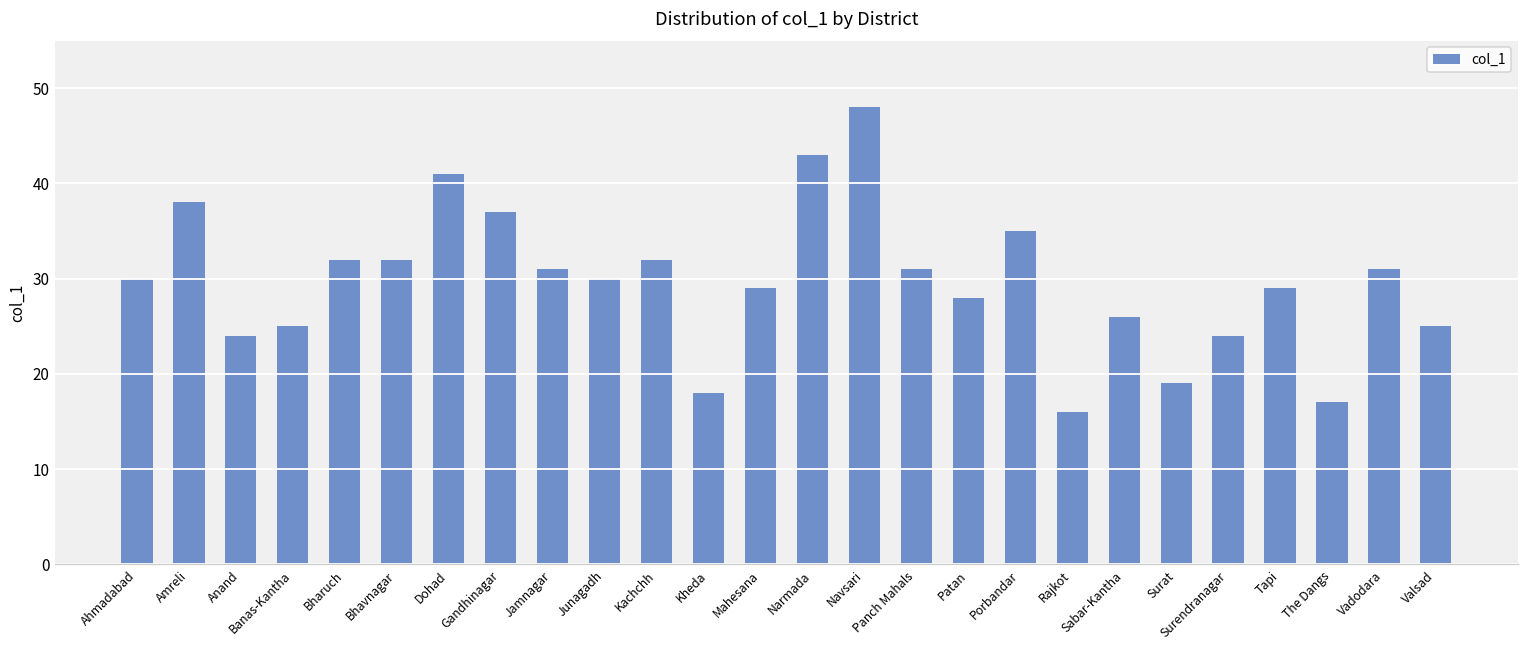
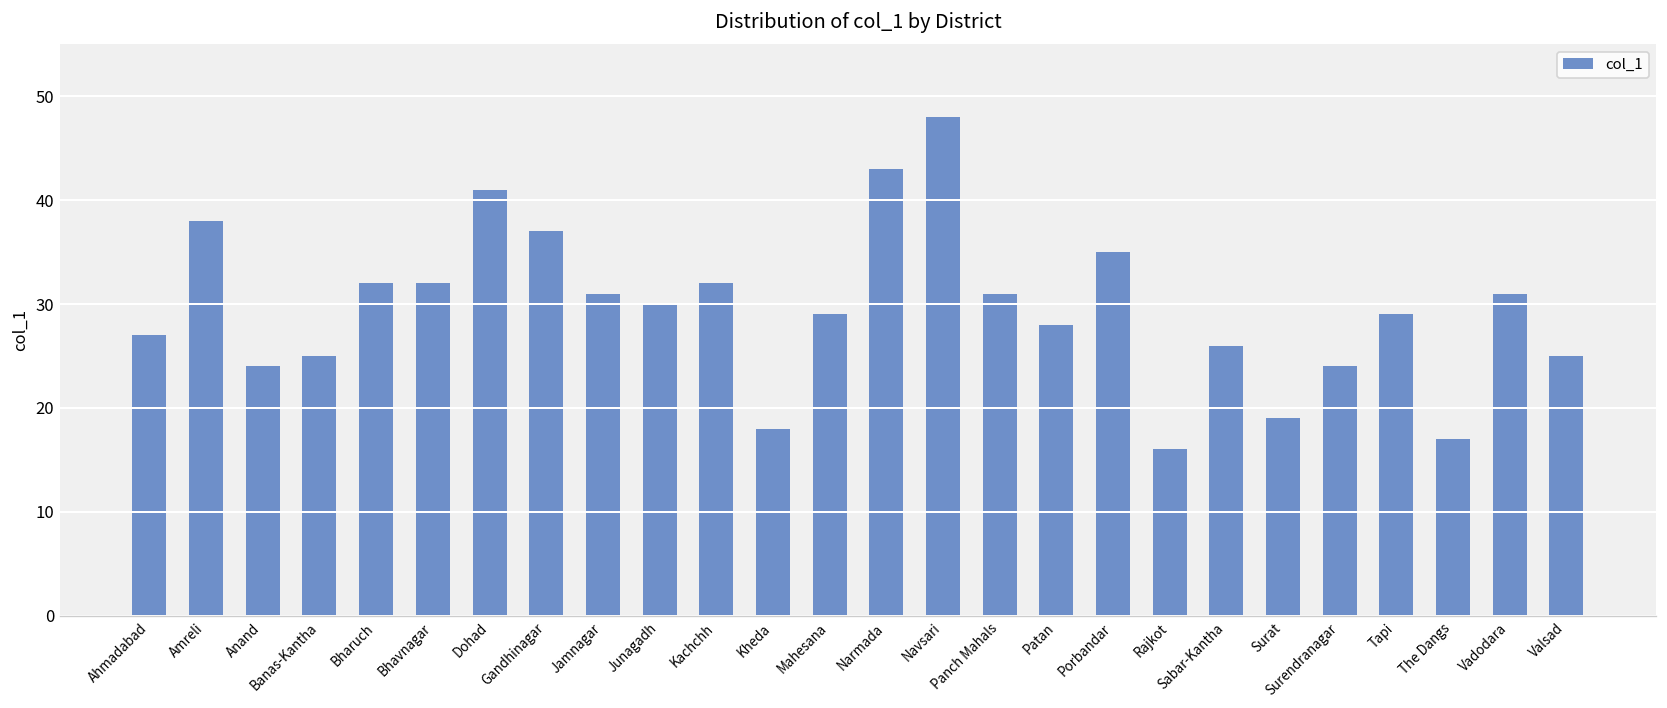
Ahmadabad: 30 -> 27
